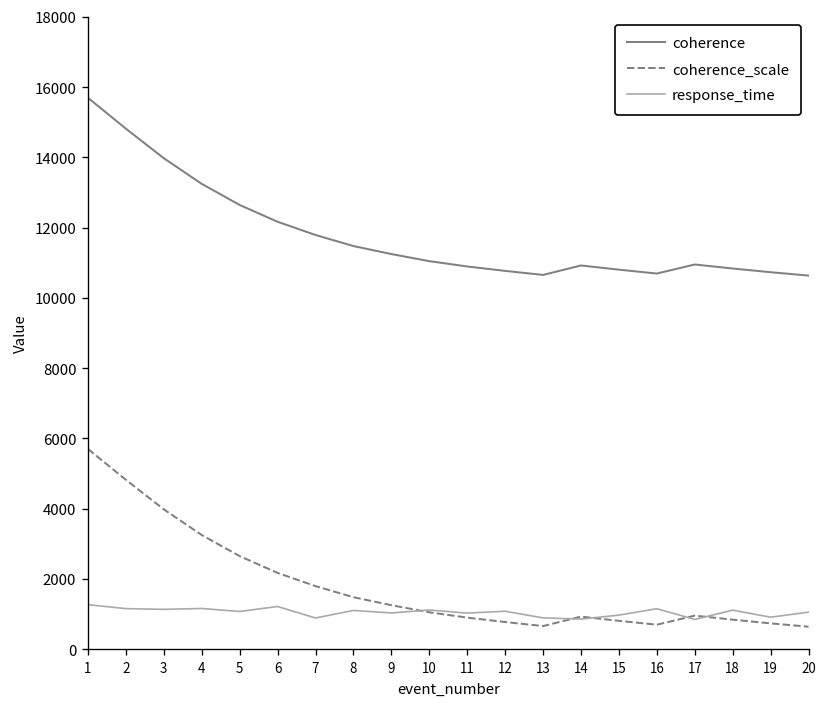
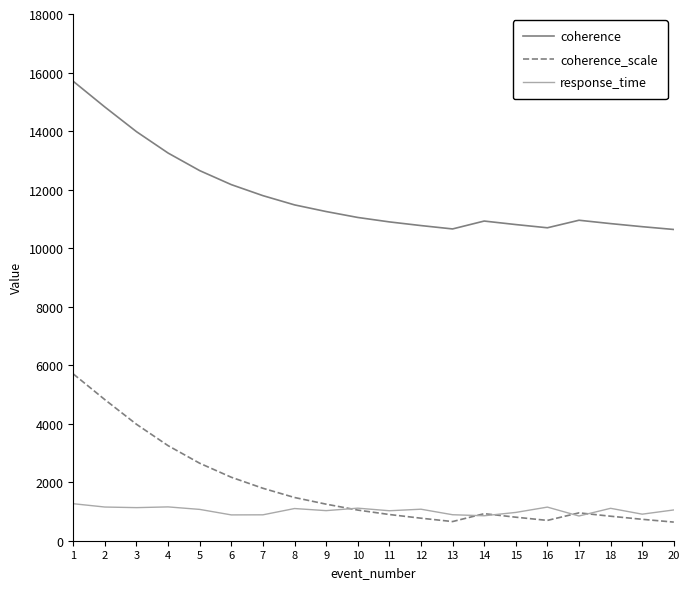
response_time, 6: 1200 -> 900
